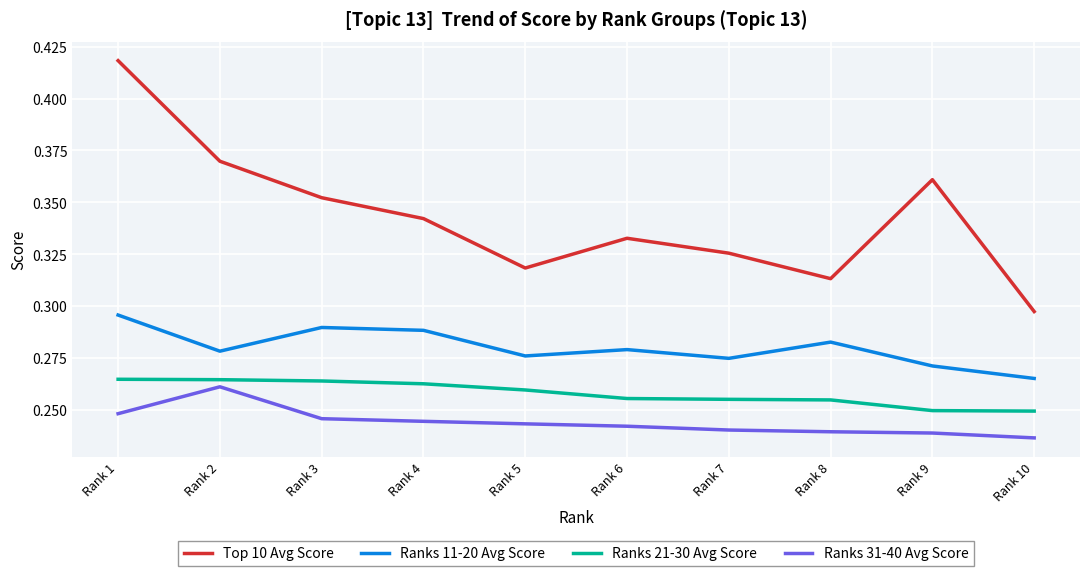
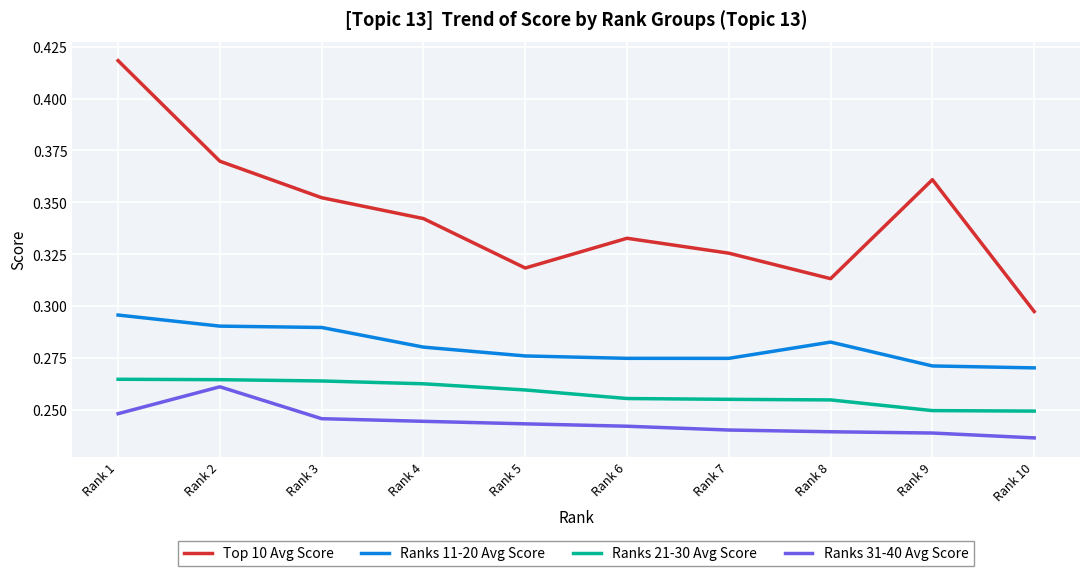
Ranks 11-20 Avg Score, Rank 2: 0.278 -> 0.290
Ranks 11-20 Avg Score, Rank 4: 0.288 -> 0.280
Ranks 11-20 Avg Score, Rank 6: 0.279 -> 0.275
Ranks 11-20 Avg Score, Rank 10: 0.265 -> 0.270
